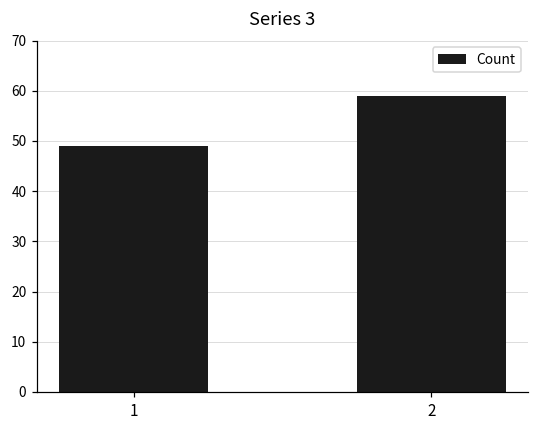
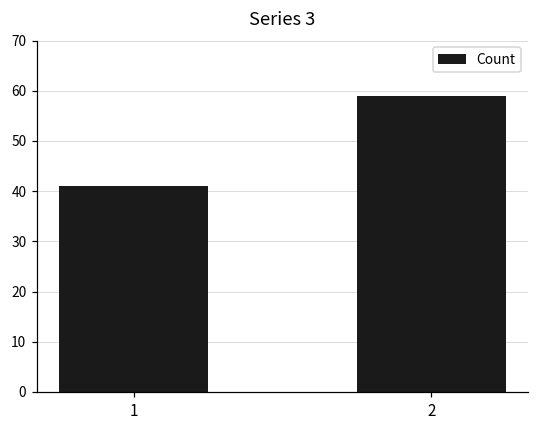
1: 49 -> 41
